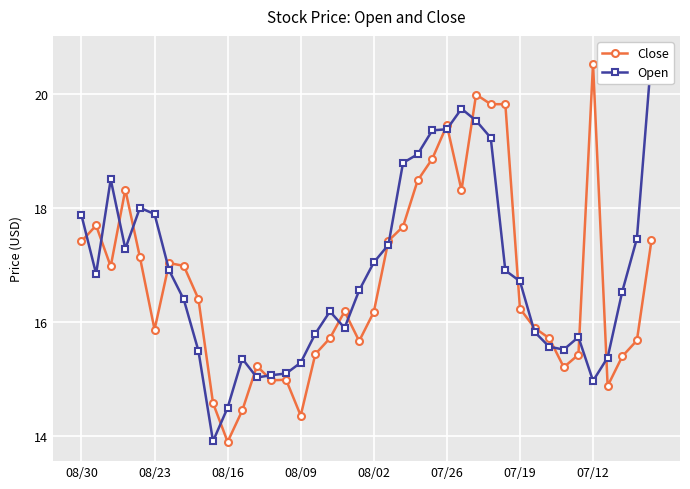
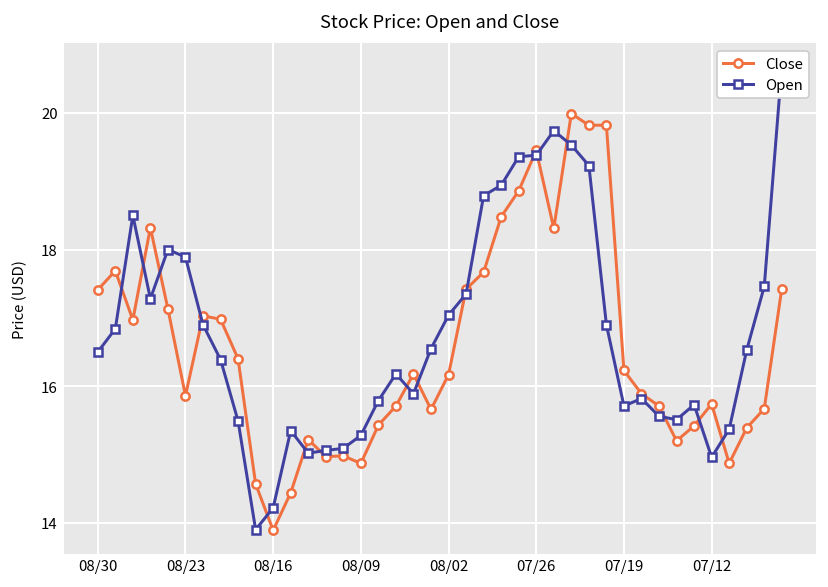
Open, 08/30: 17.9 -> 16.5
Open, 08/16: 14.5 -> 14.2
Close, 08/09: 14.4 -> 14.9
Open, 07/19: 16.7 -> 15.7
Close, 07/12: 20.5 -> 15.7
